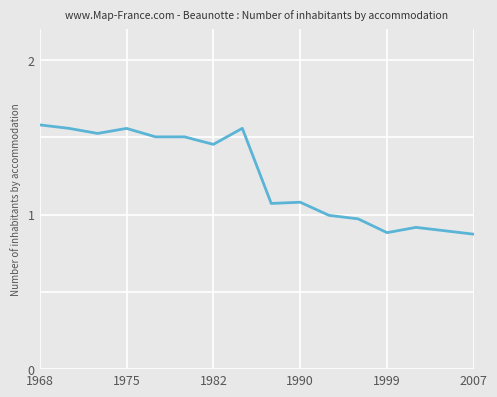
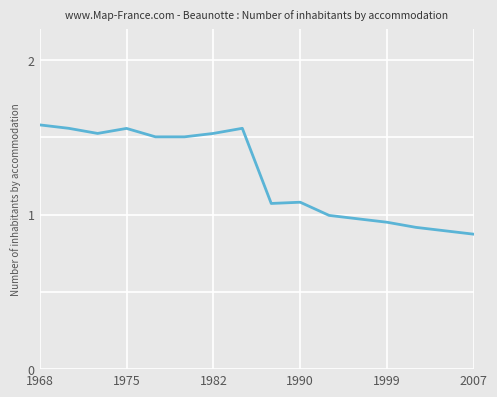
1982: 1.45 -> 1.53
1999: 0.88 -> 0.95
